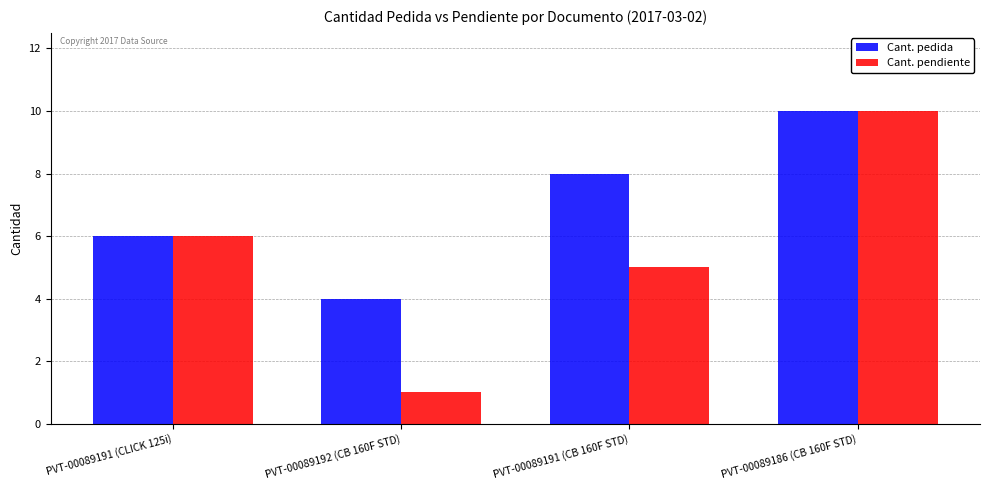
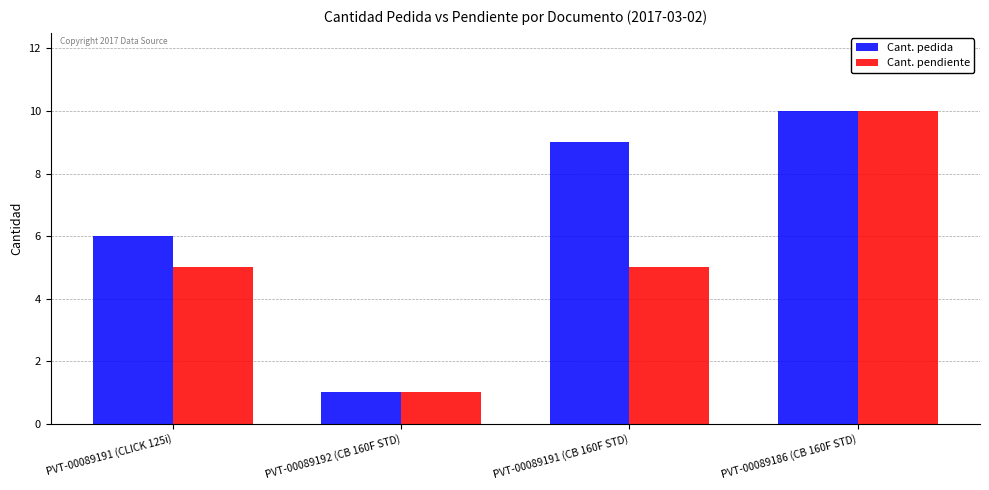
Cant. pendiente, PVT-00089191 (CLICK 125i): 6 -> 5
Cant. pedida, PVT-00089192 (CB 160F STD): 4 -> 1
Cant. pedida, PVT-00089191 (CB 160F STD): 8 -> 9
